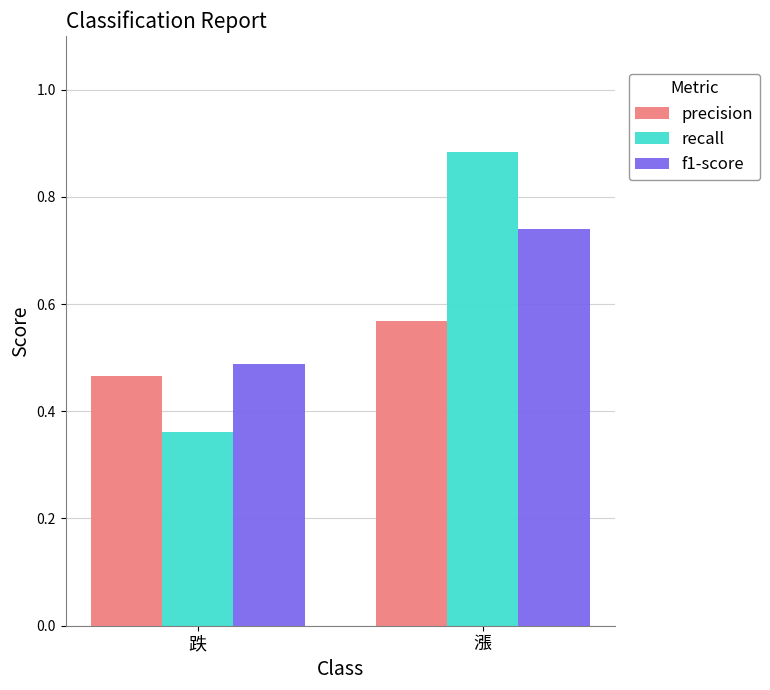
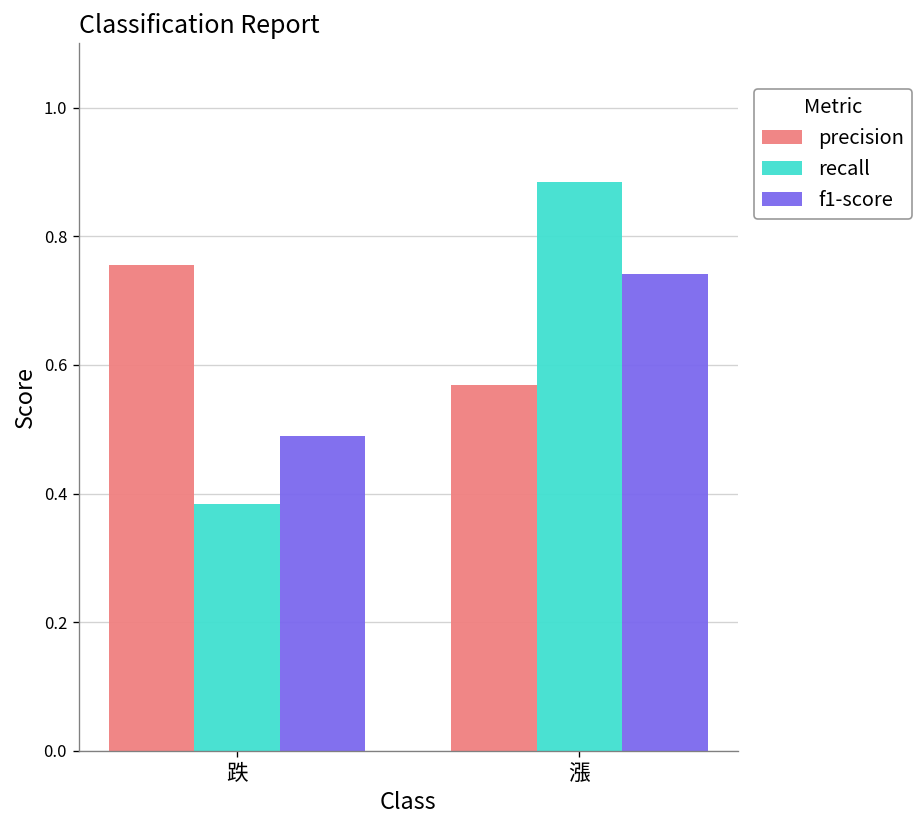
precision, 跌: 0.47 -> 0.76
recall, 跌: 0.36 -> 0.38
